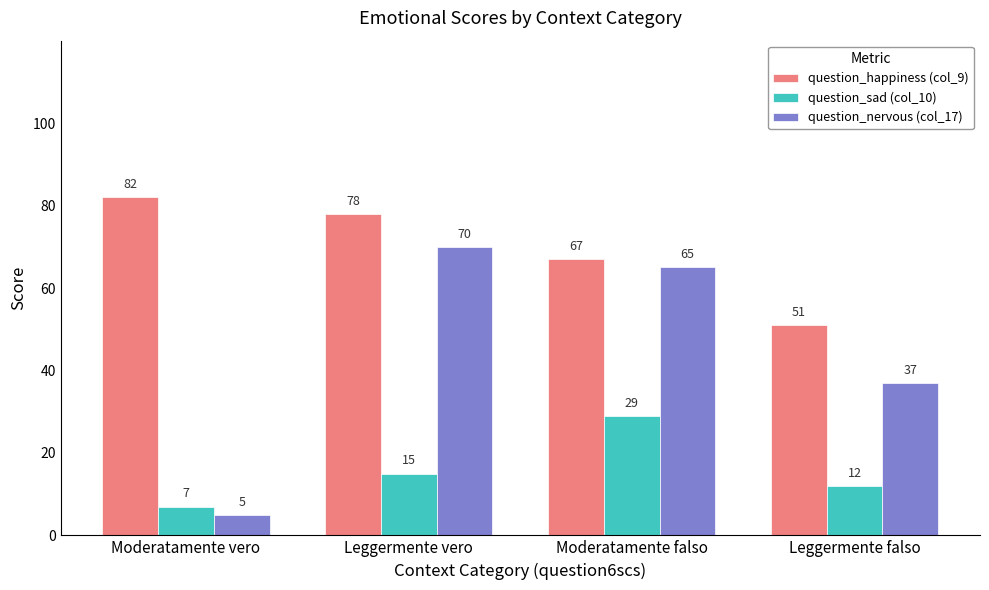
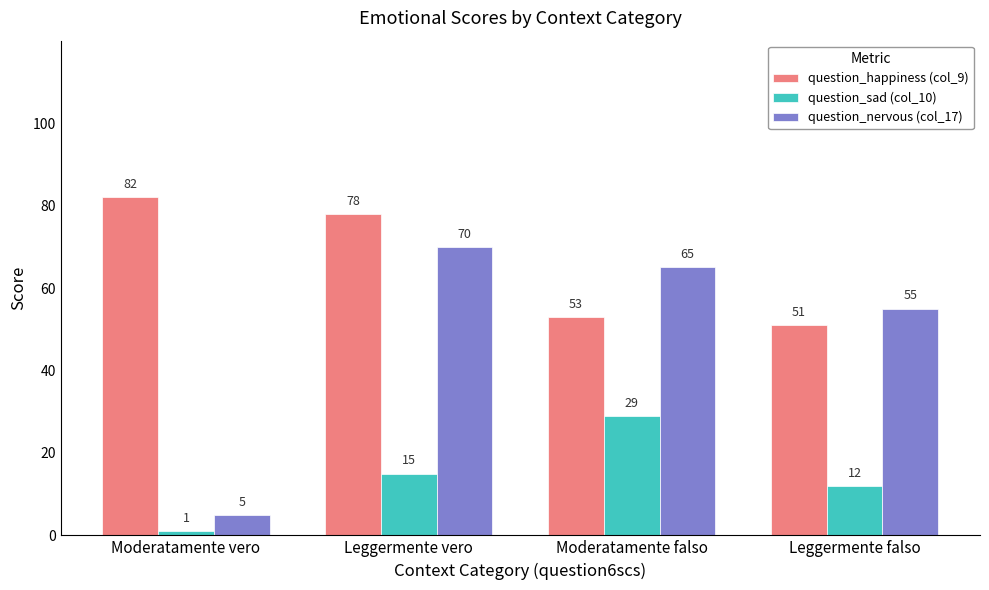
question_sad (col_10), Moderatamente vero: 7 -> 1
question_happiness (col_9), Moderatamente falso: 67 -> 53
question_nervous (col_17), Leggermente falso: 37 -> 55
